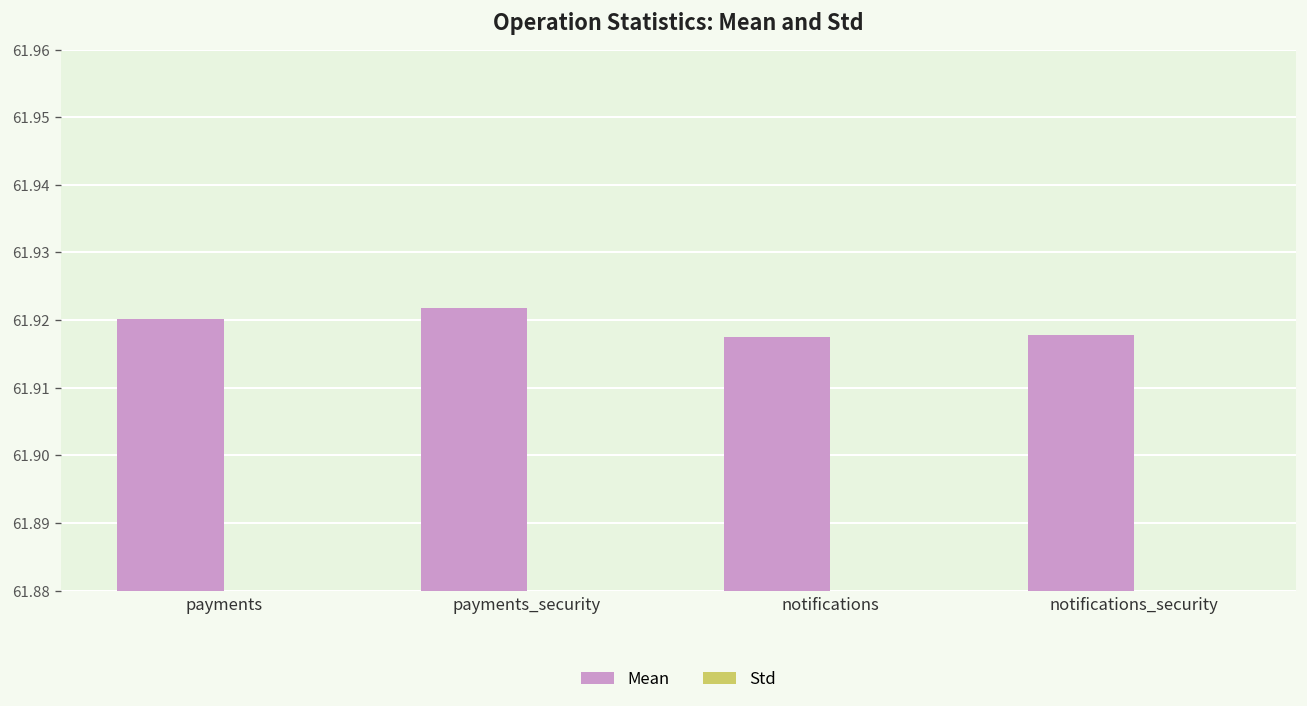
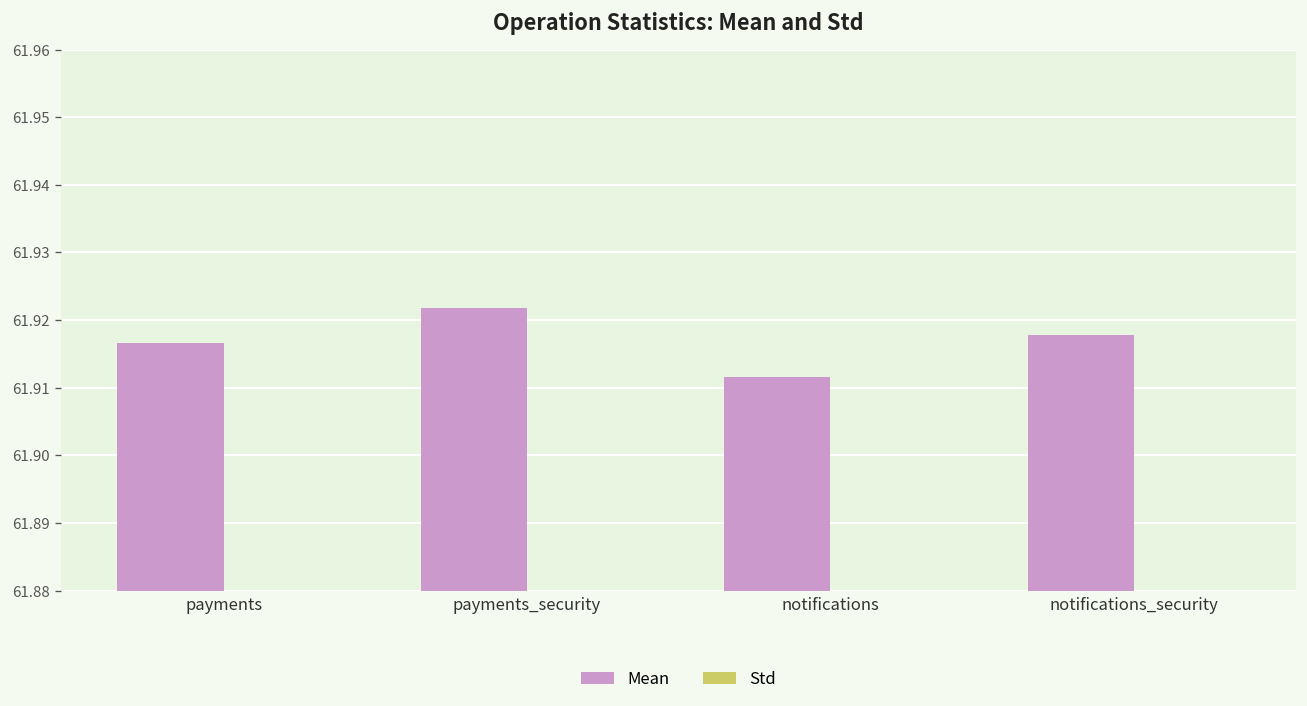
Mean, payments: 61.920 -> 61.917
Mean, notifications: 61.918 -> 61.912
